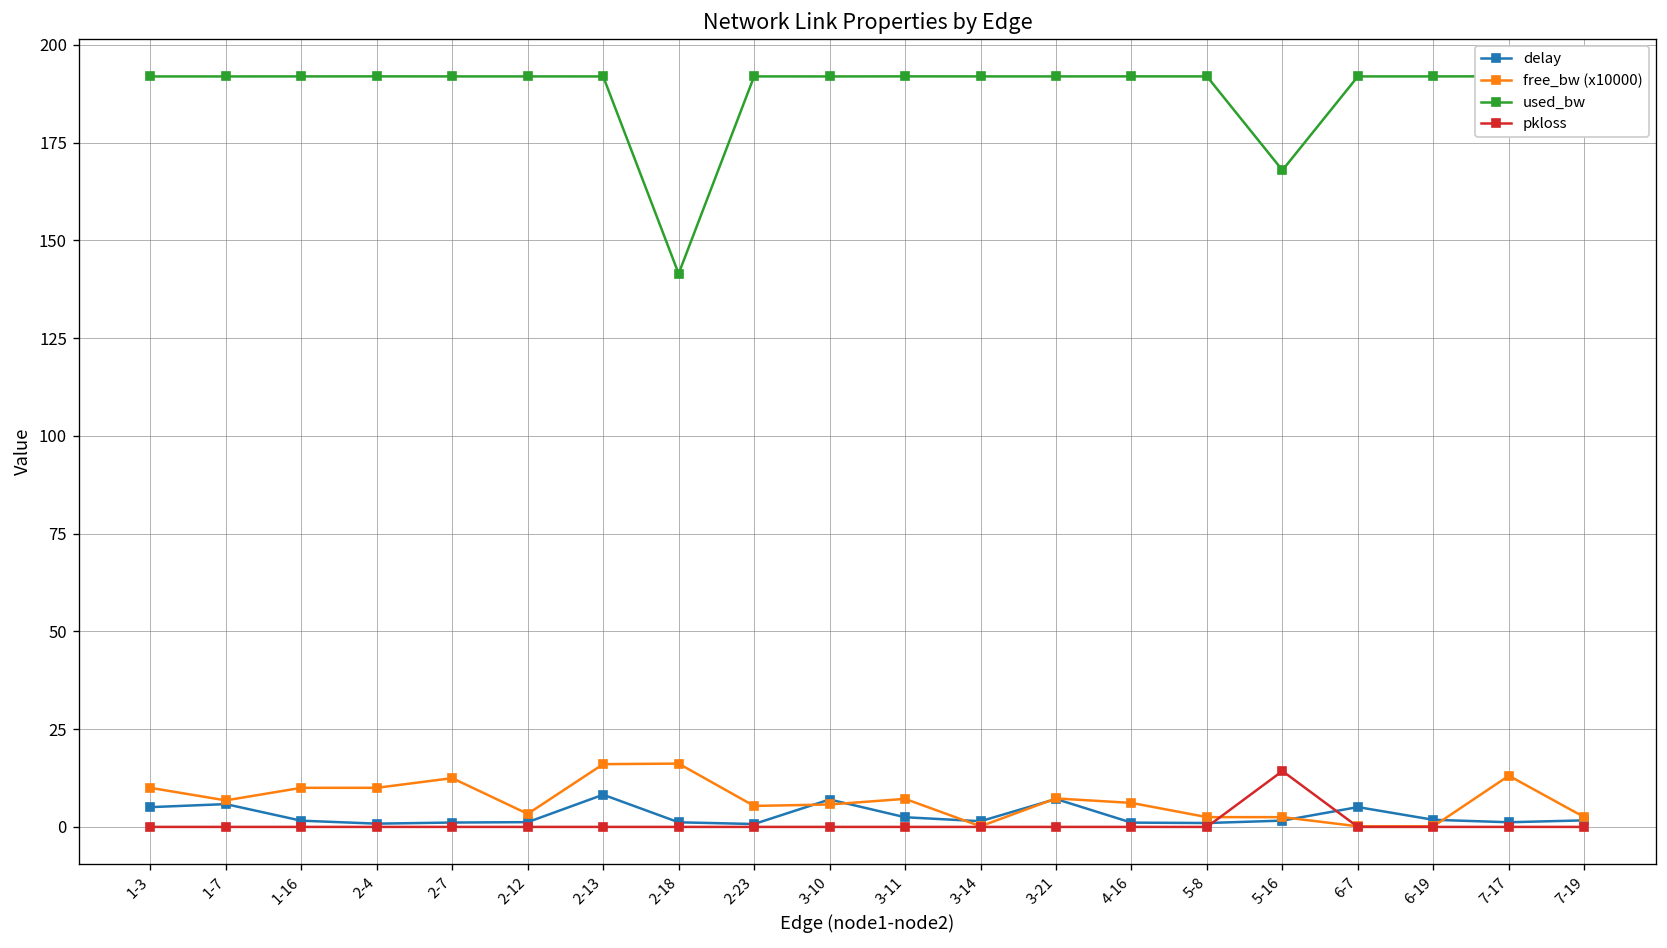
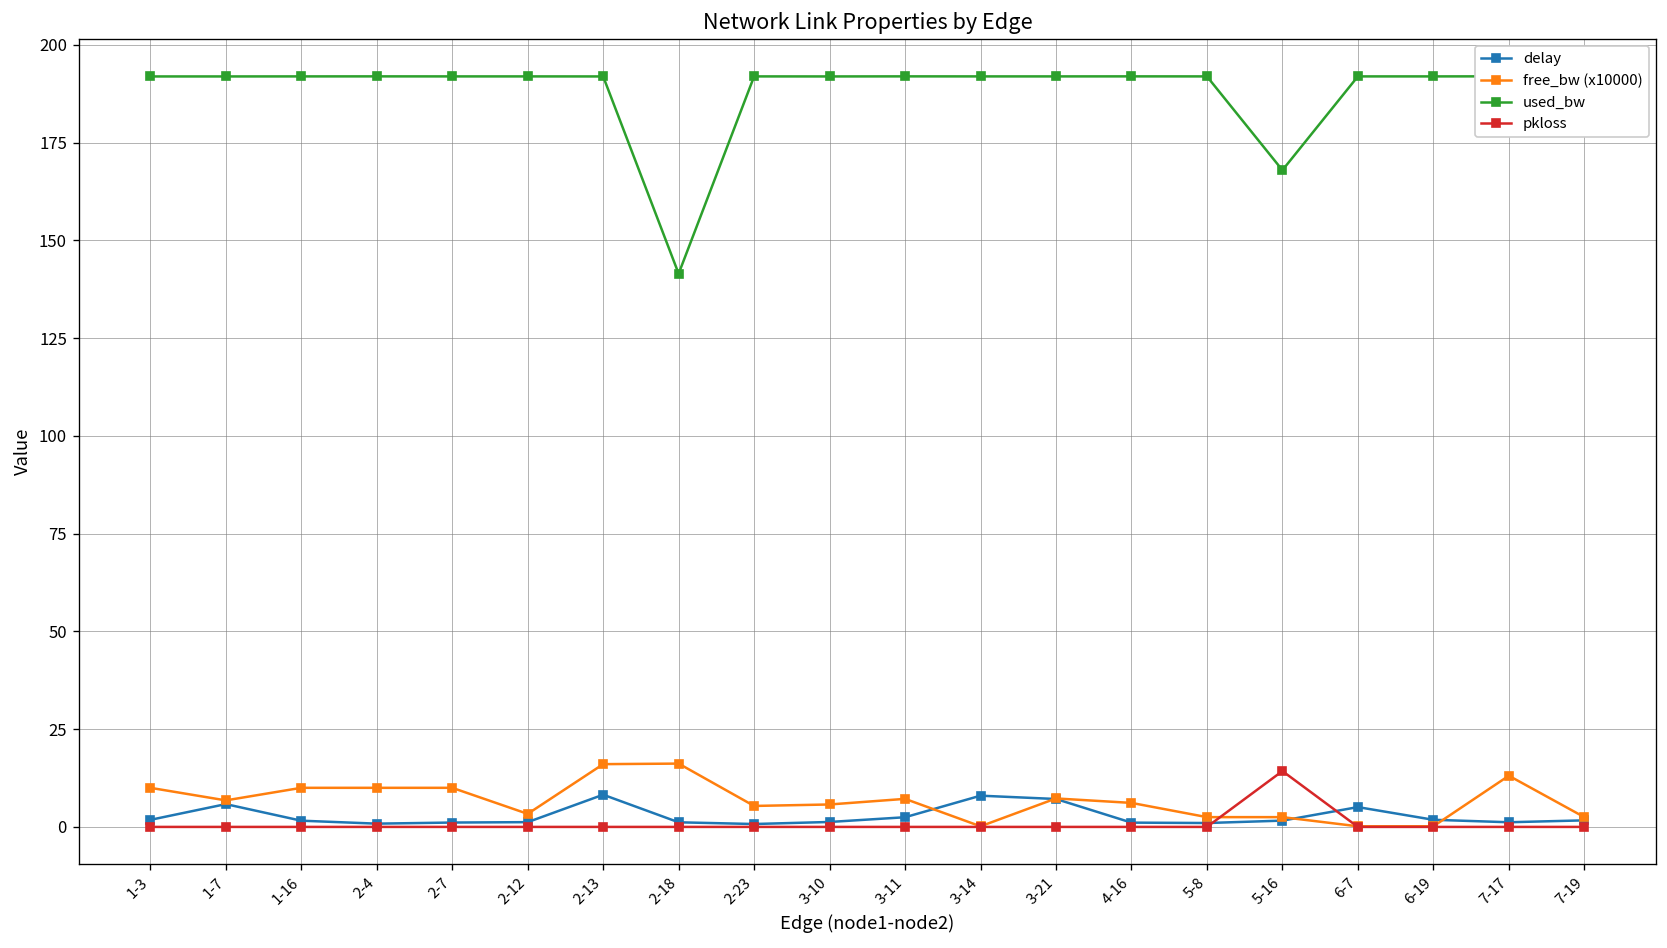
delay, 1-3: 5 -> 2
free_bw (x10000), 2-7: 12 -> 10
delay, 3-10: 7 -> 1
delay, 3-14: 1 -> 8
